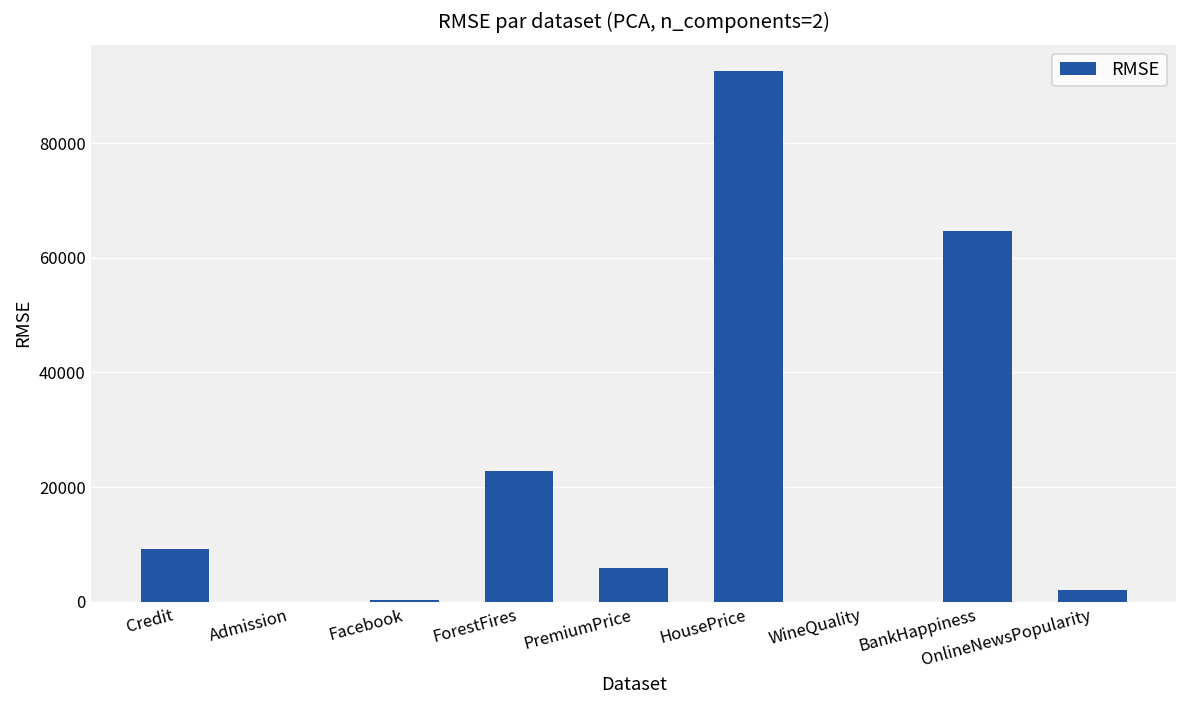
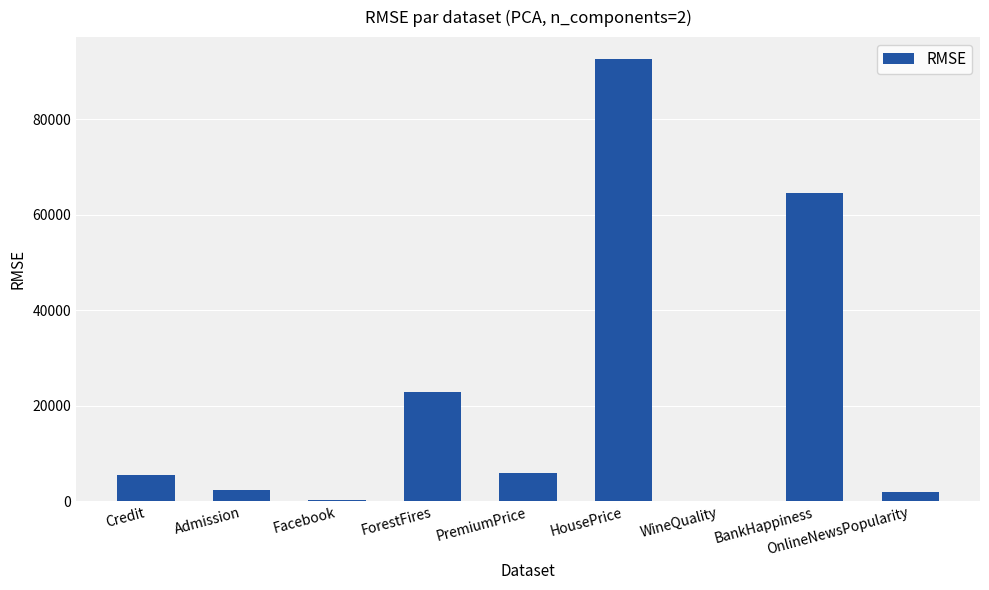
Credit: 9000 -> 6000
Admission: 0 -> 2000
